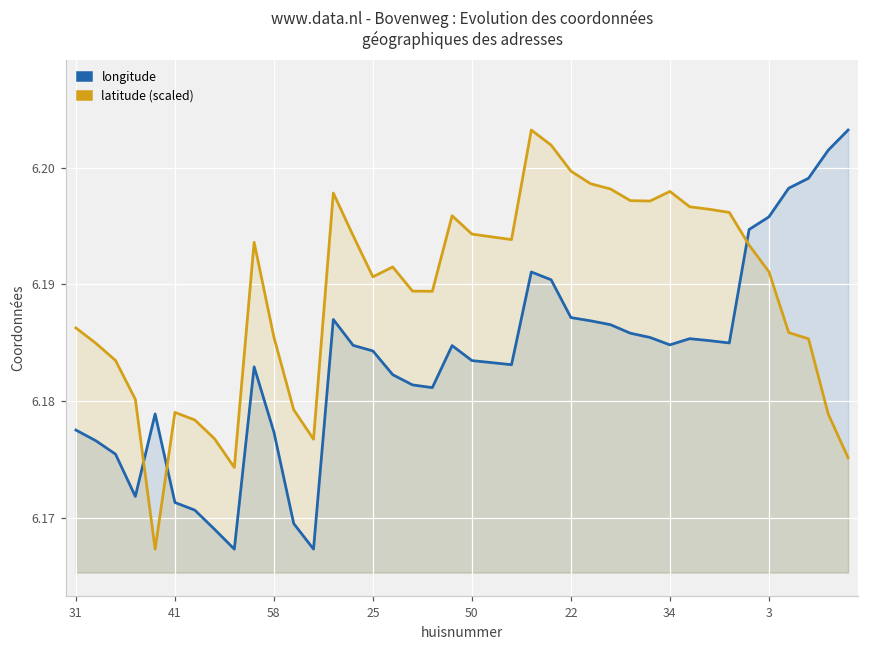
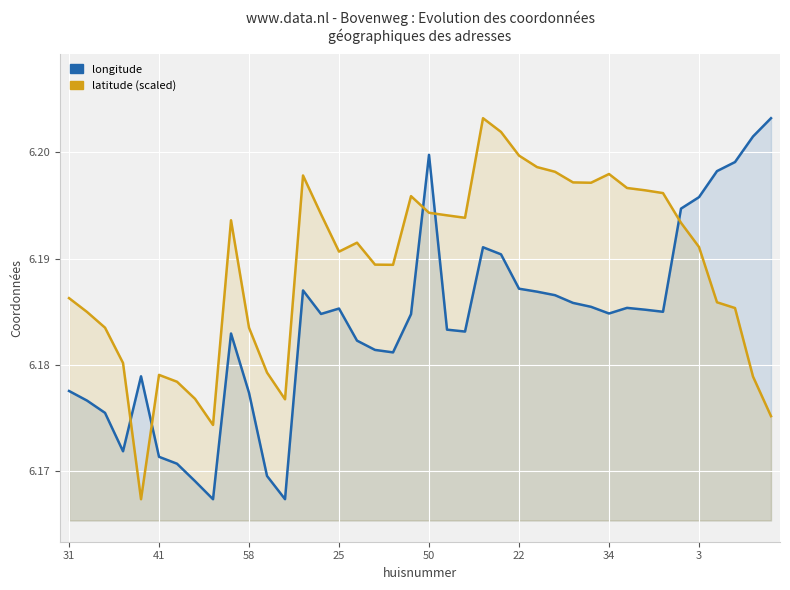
latitude (scaled), 58: 6.1855 -> 6.1835
longitude, 25: 6.1843 -> 6.1853
longitude, 50: 6.1835 -> 6.1998
